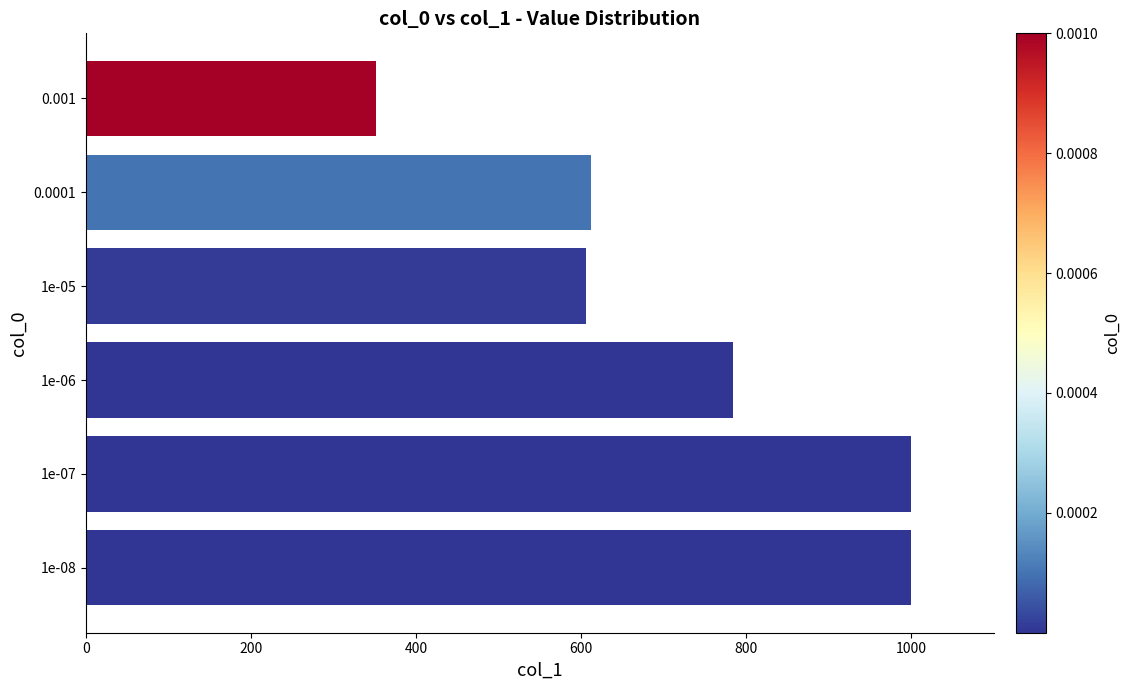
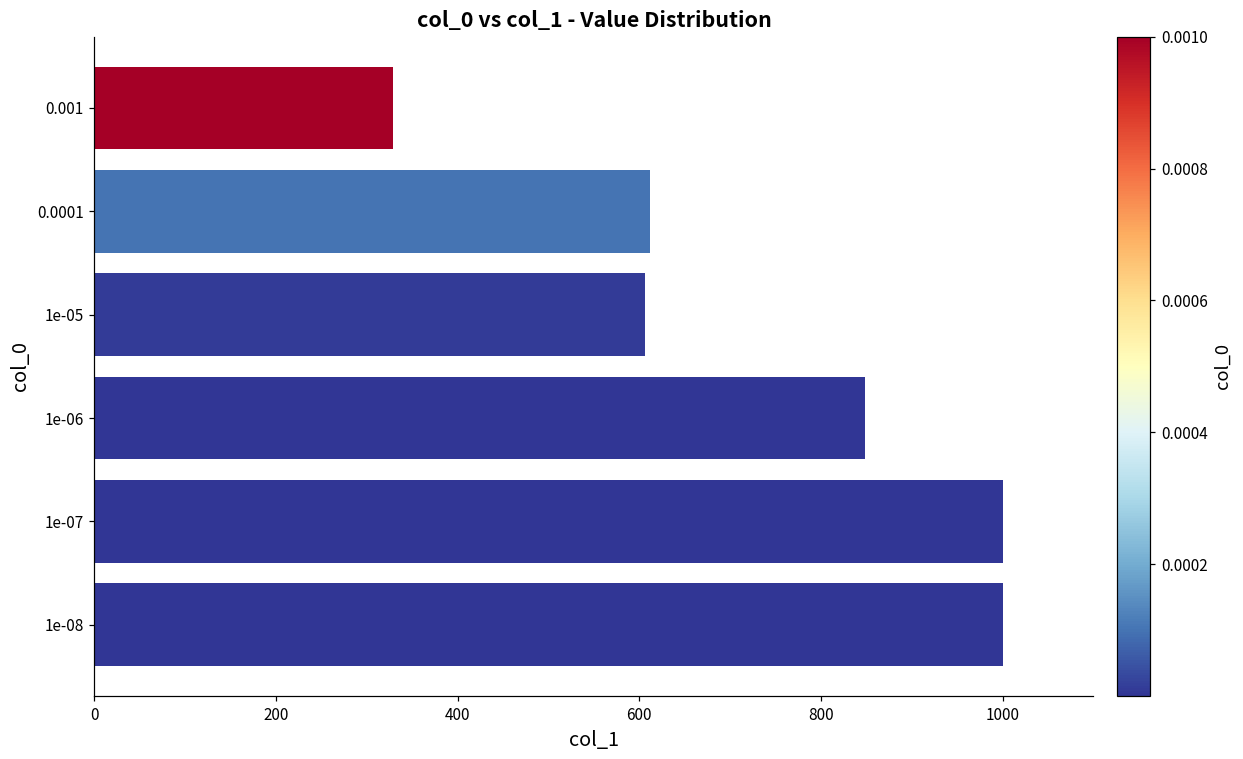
0.001: 350 -> 330
1e-06: 780 -> 850
